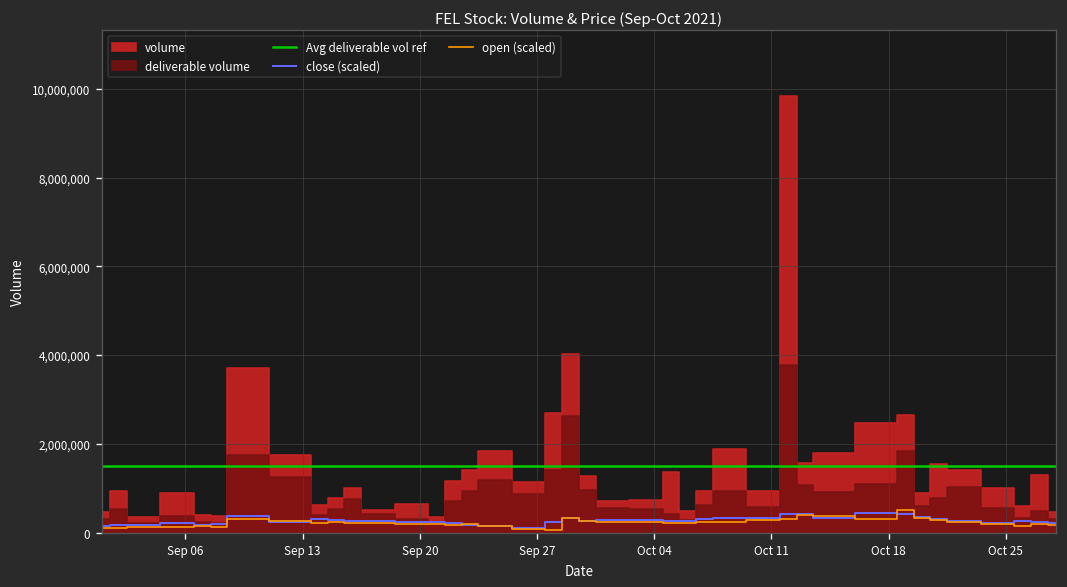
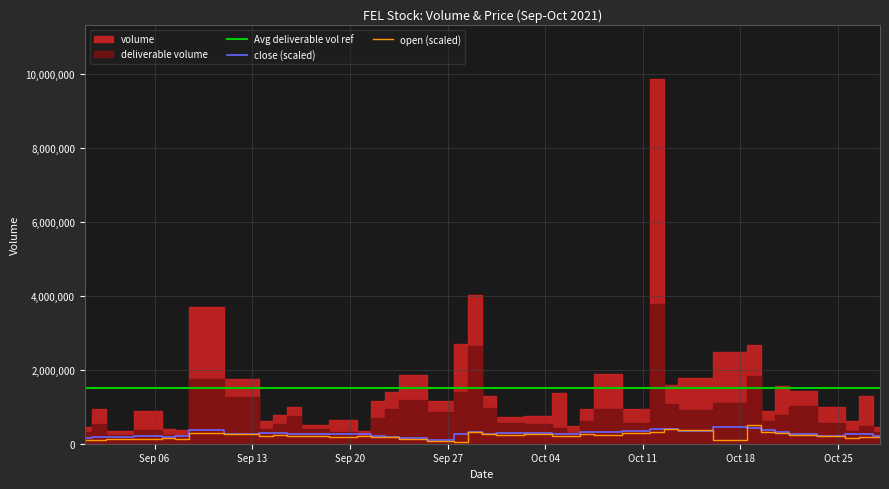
open (scaled), Oct 18: 300,000 -> 100,000
